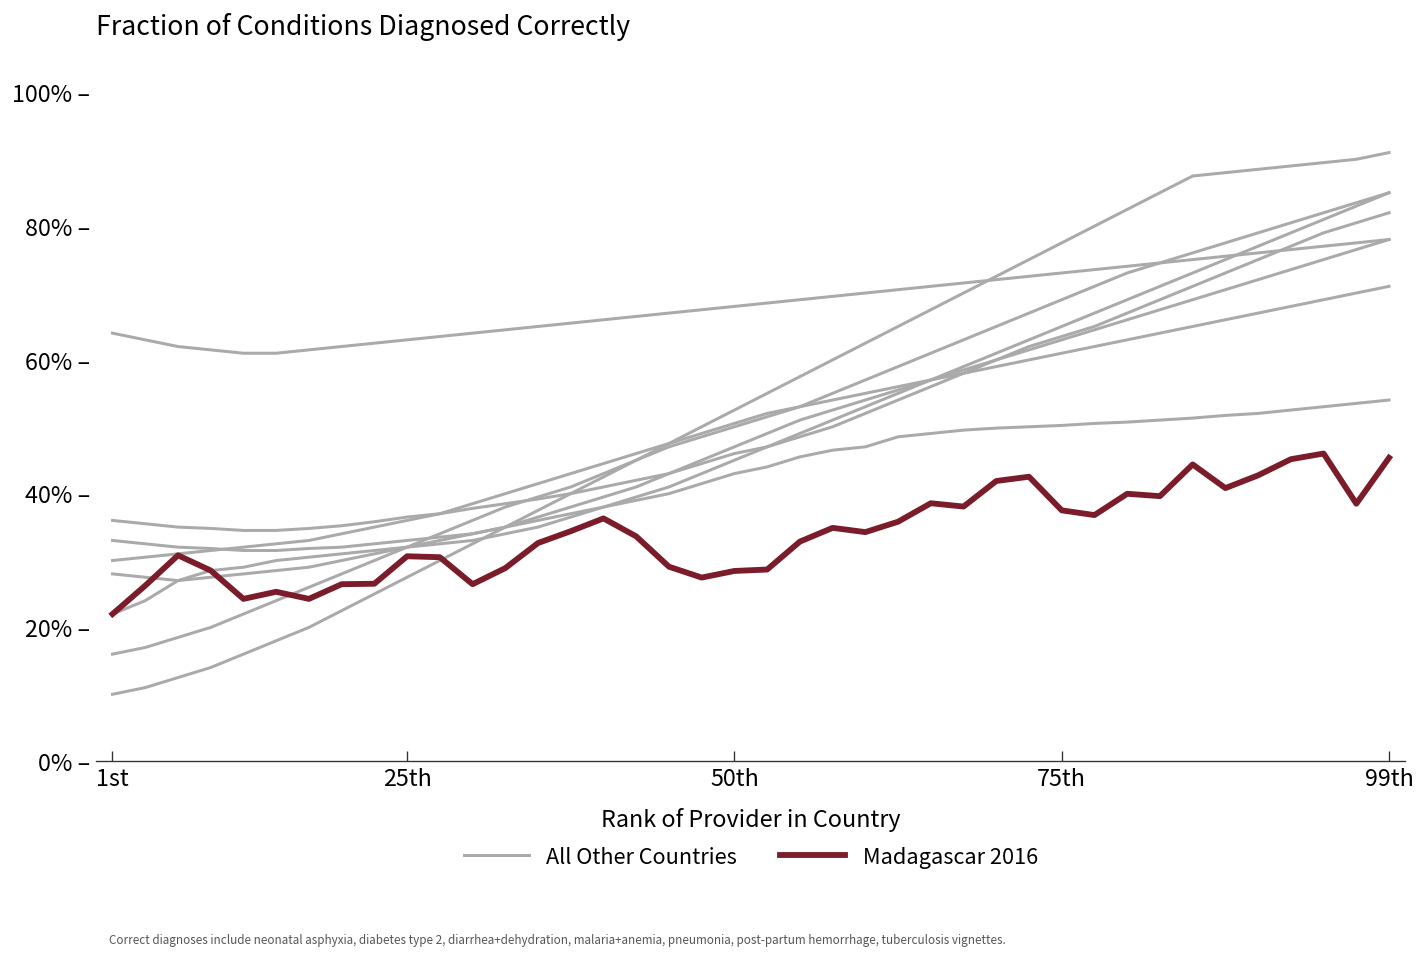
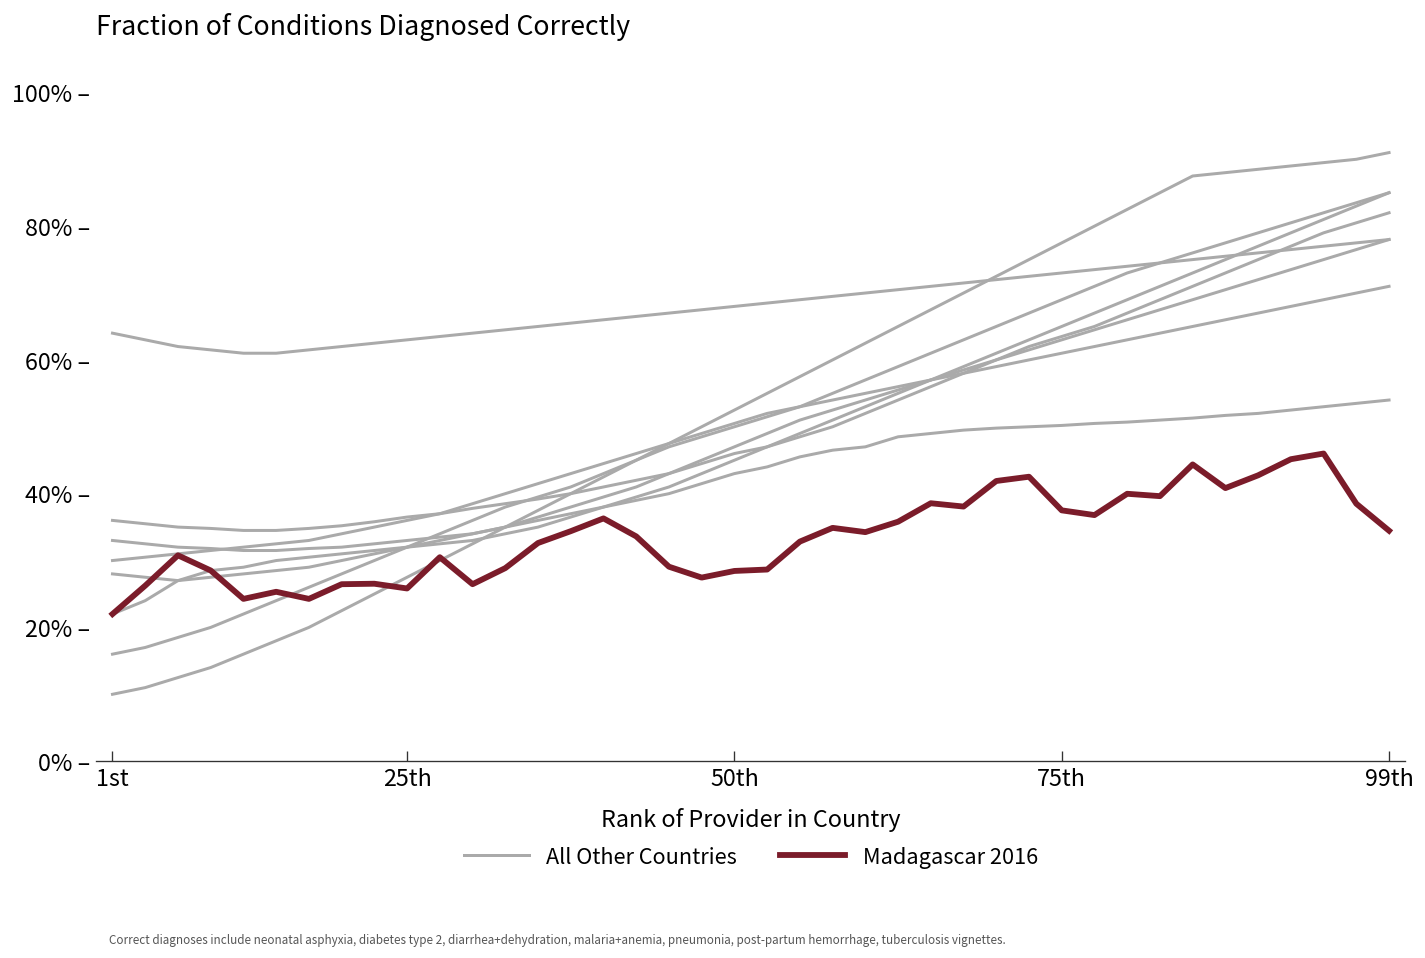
Madagascar 2016, 25th: 31% – -> 26% –
Madagascar 2016, 99th: 45% – -> 34% –
